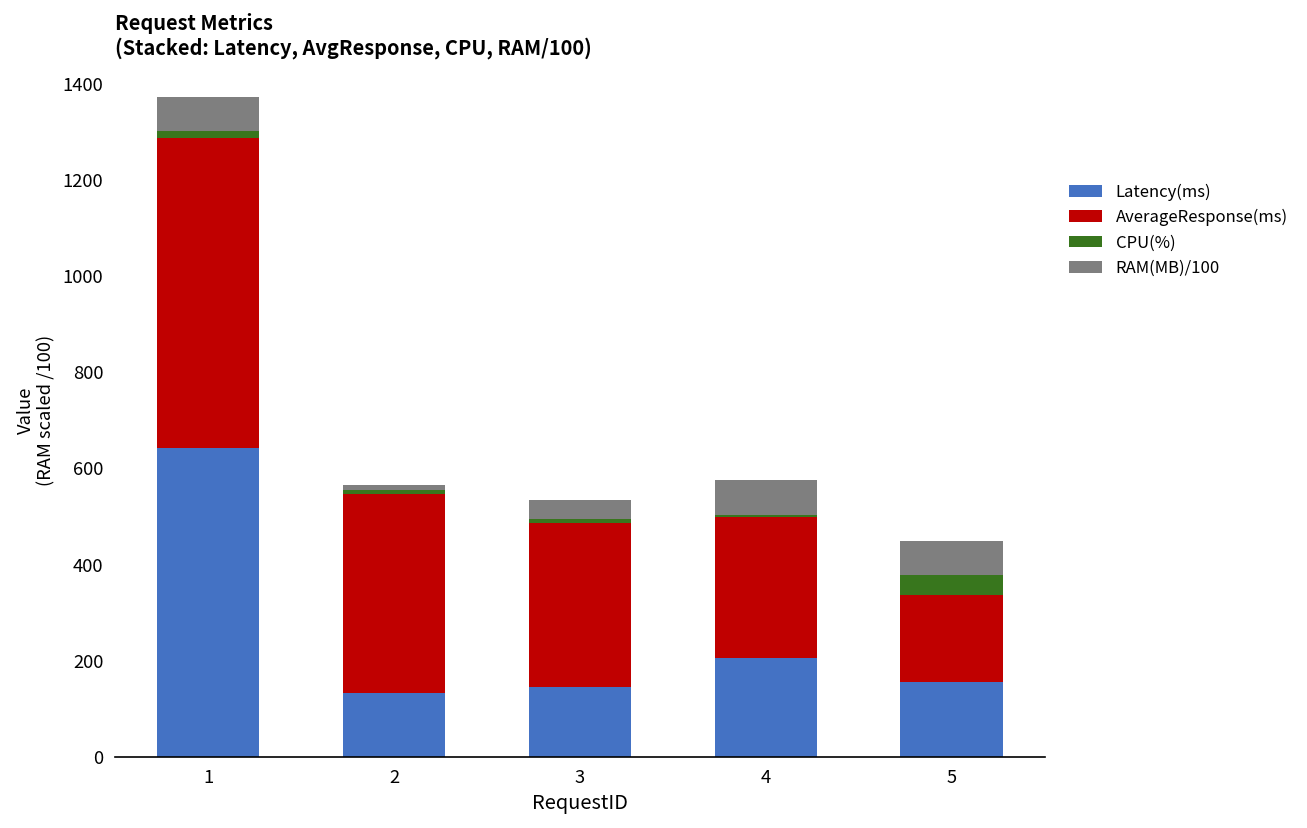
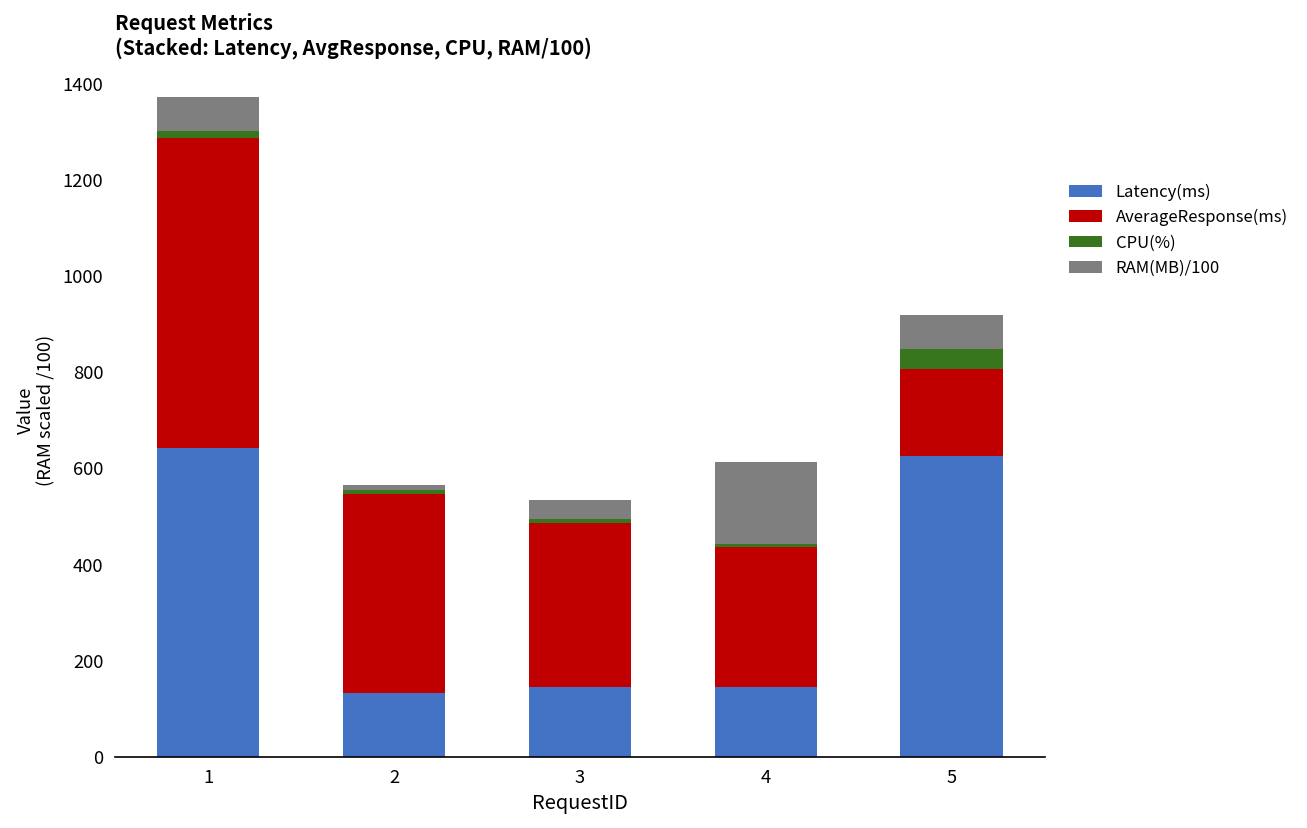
Latency(ms), 4: 210 -> 150
RAM(MB)/100, 4: 70 -> 170
Latency(ms), 5: 160 -> 630
